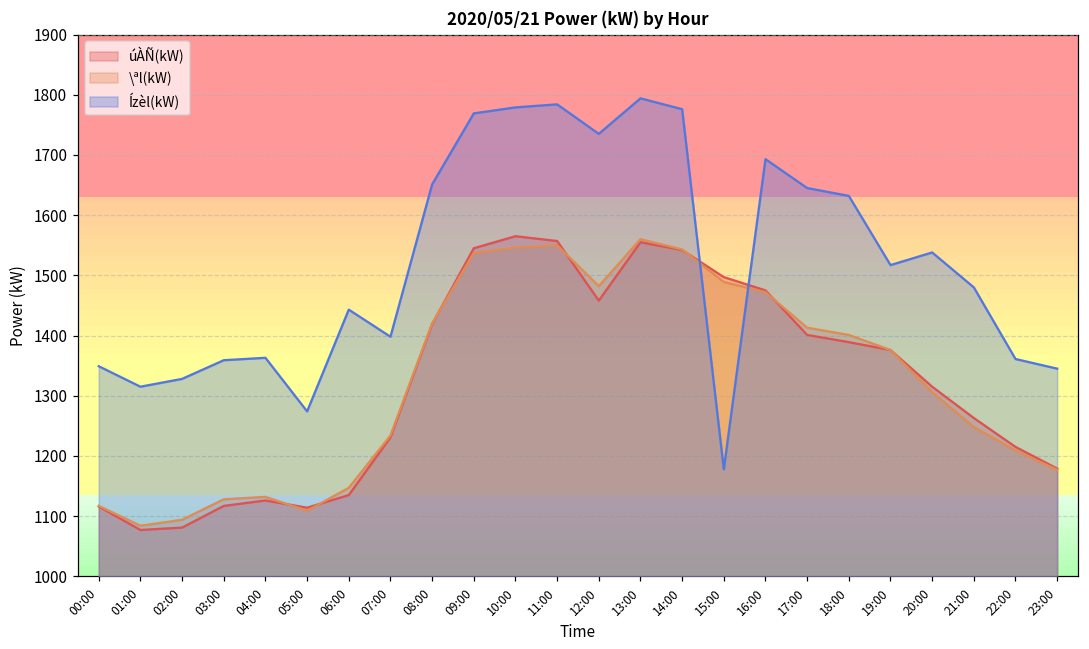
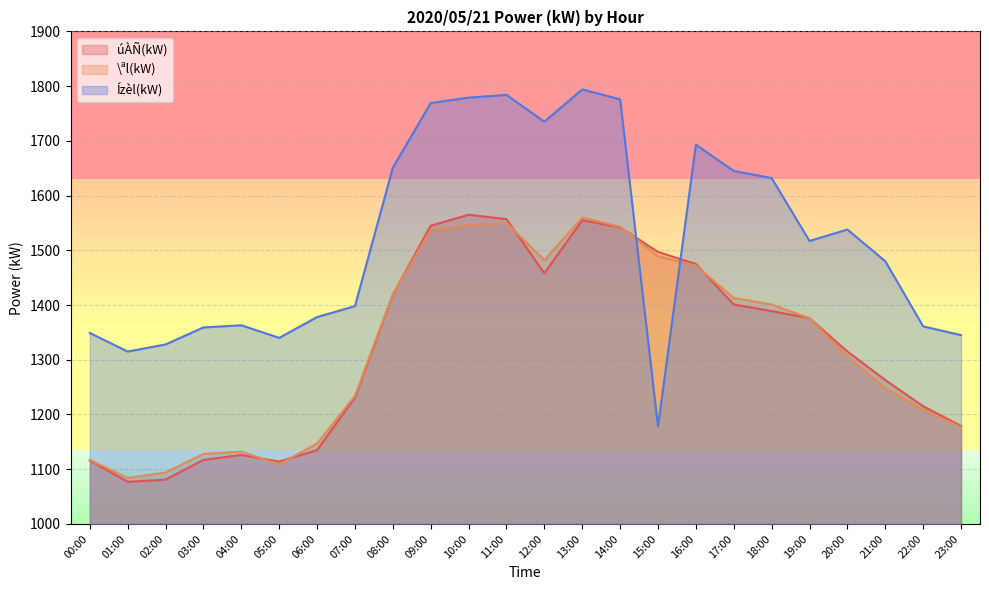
Ízèl(kW), 05:00: 1270 -> 1340
Ízèl(kW), 06:00: 1440 -> 1380
